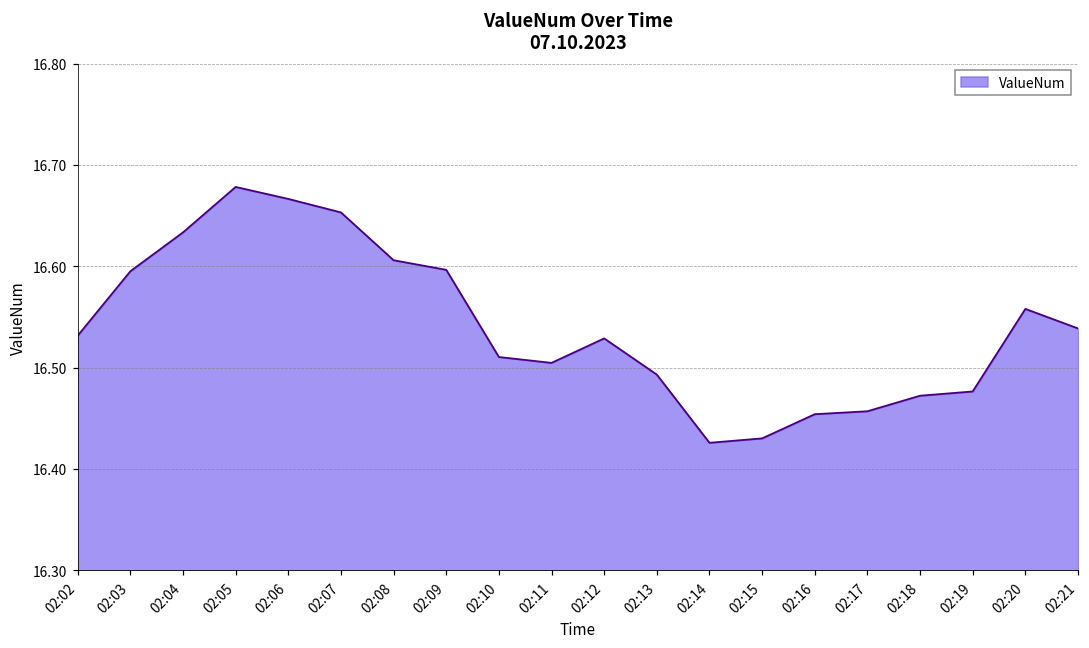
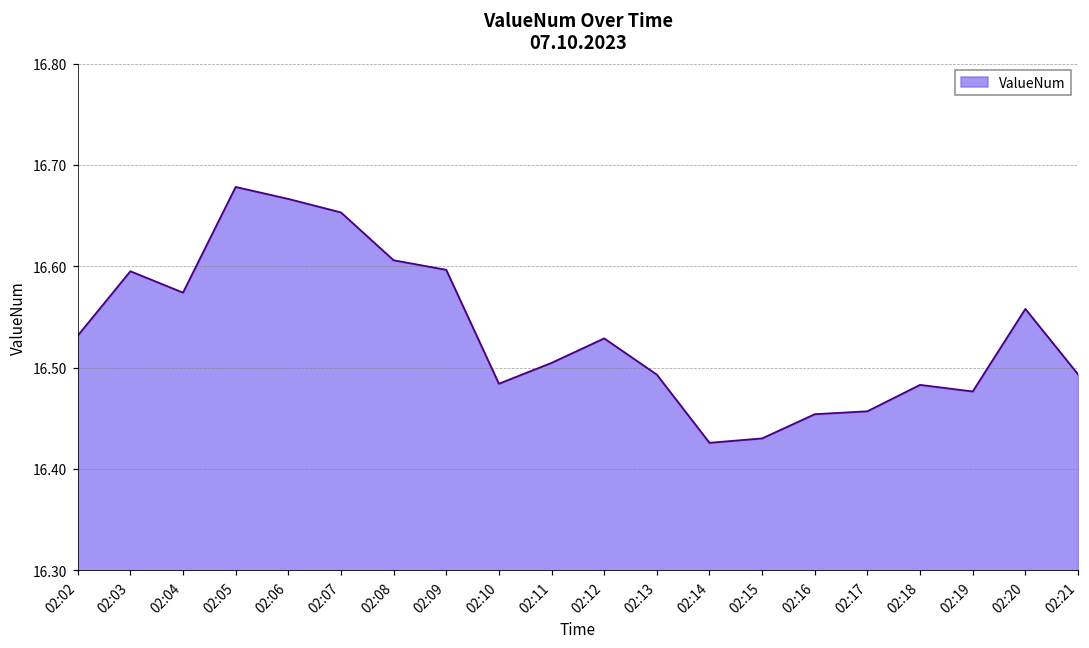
02:04: 16.63 -> 16.57
02:10: 16.51 -> 16.48
02:18: 16.47 -> 16.48
02:21: 16.54 -> 16.49
